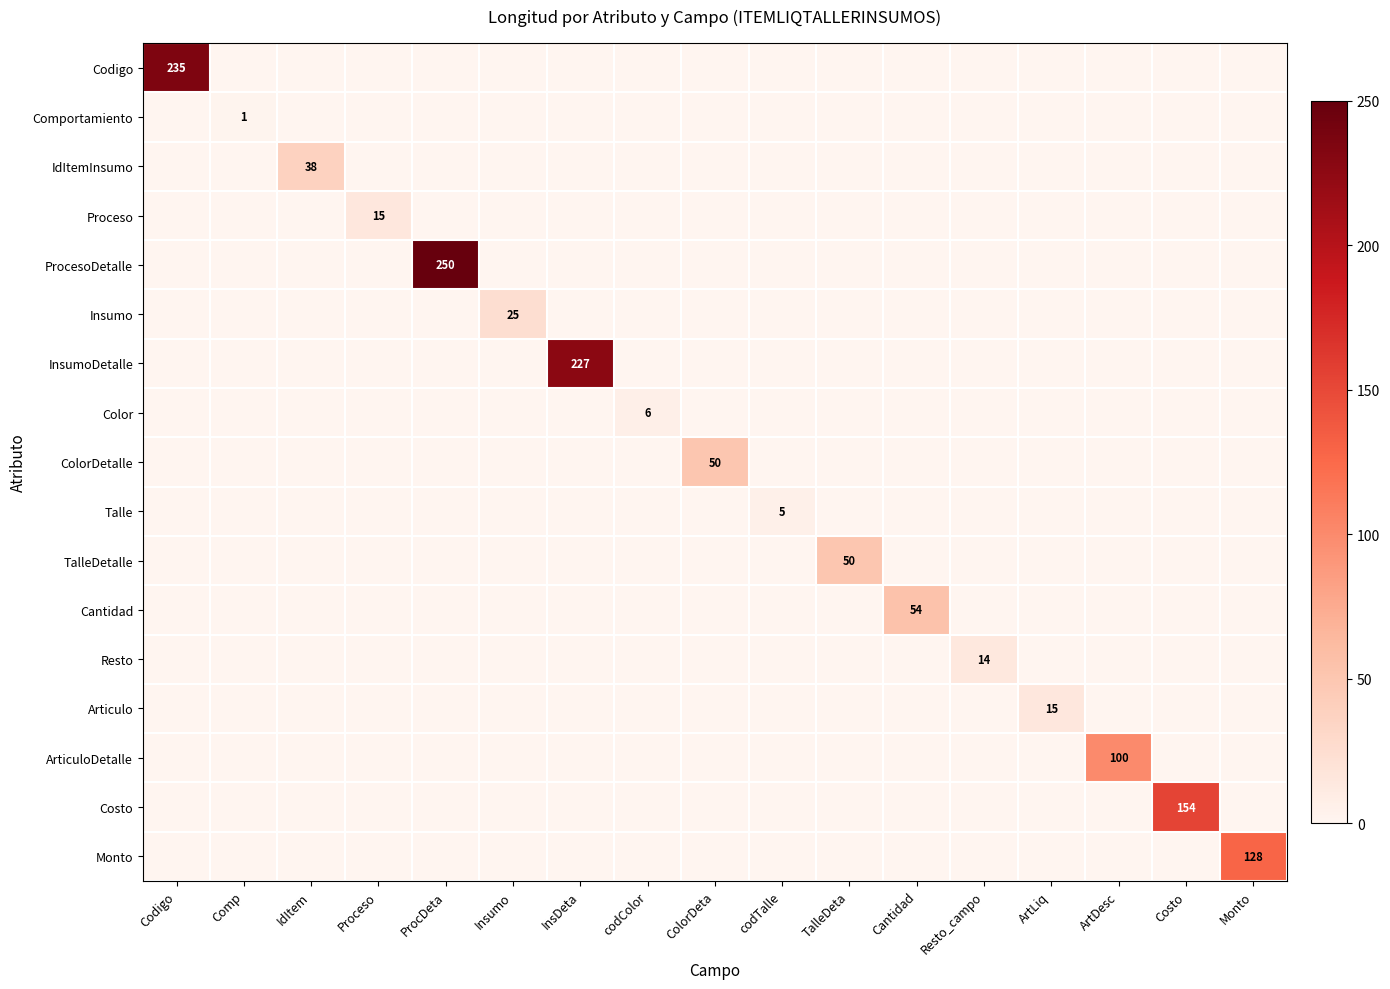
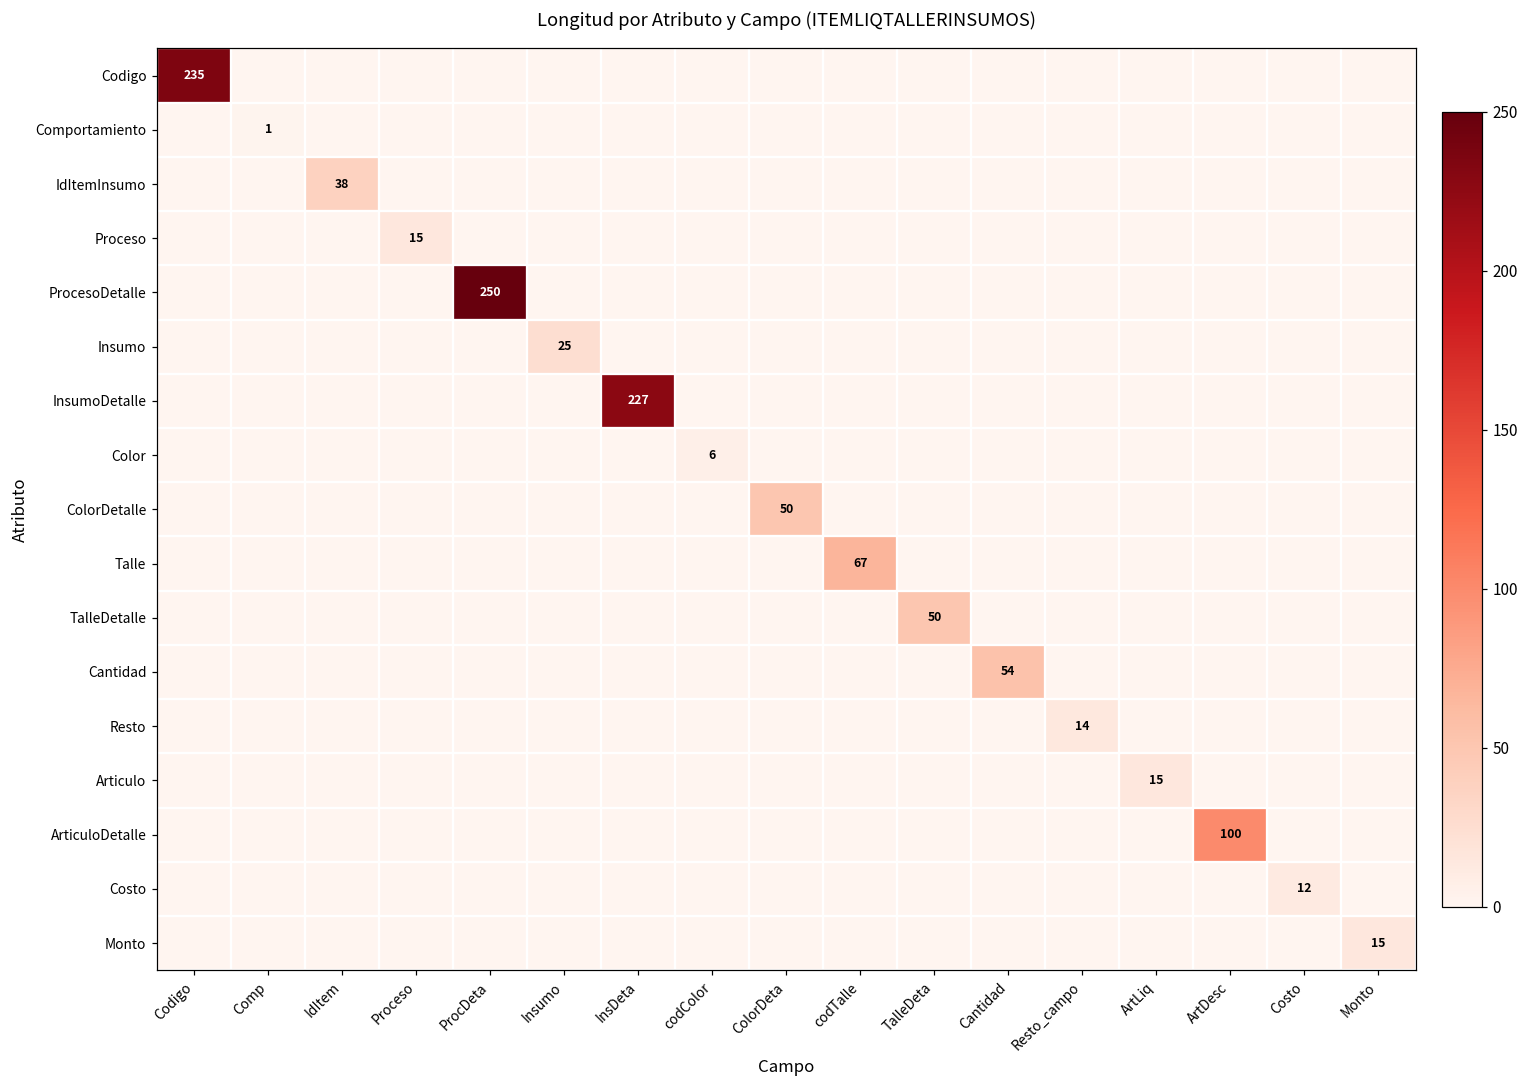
Talle, codTalle: 5 -> 67
Costo, Costo: 154 -> 12
Monto, Monto: 128 -> 15
